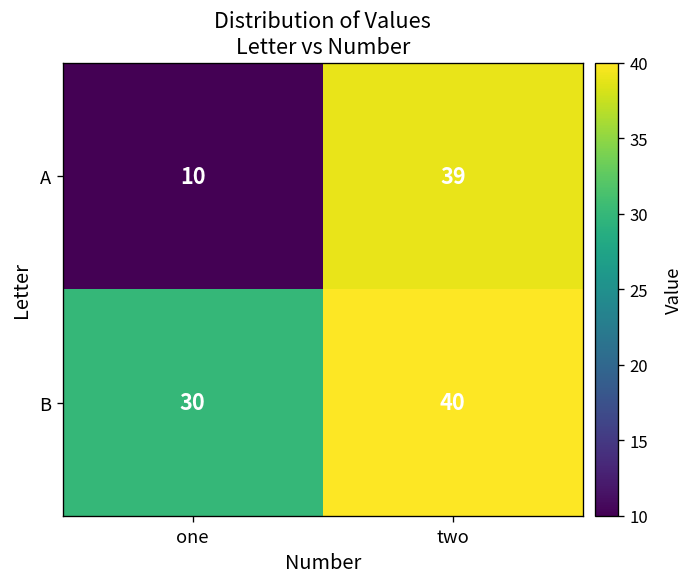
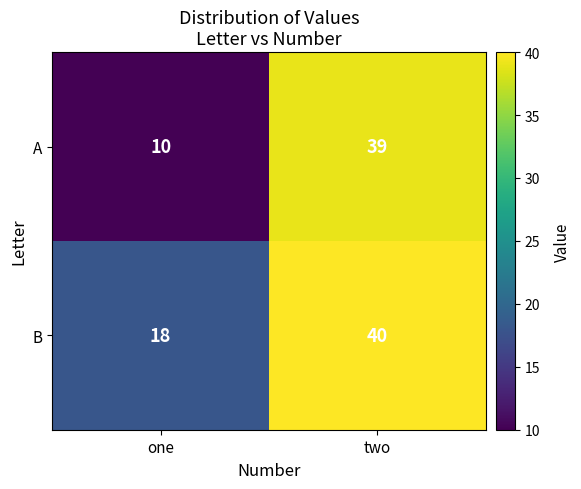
B, one: 30 -> 18
